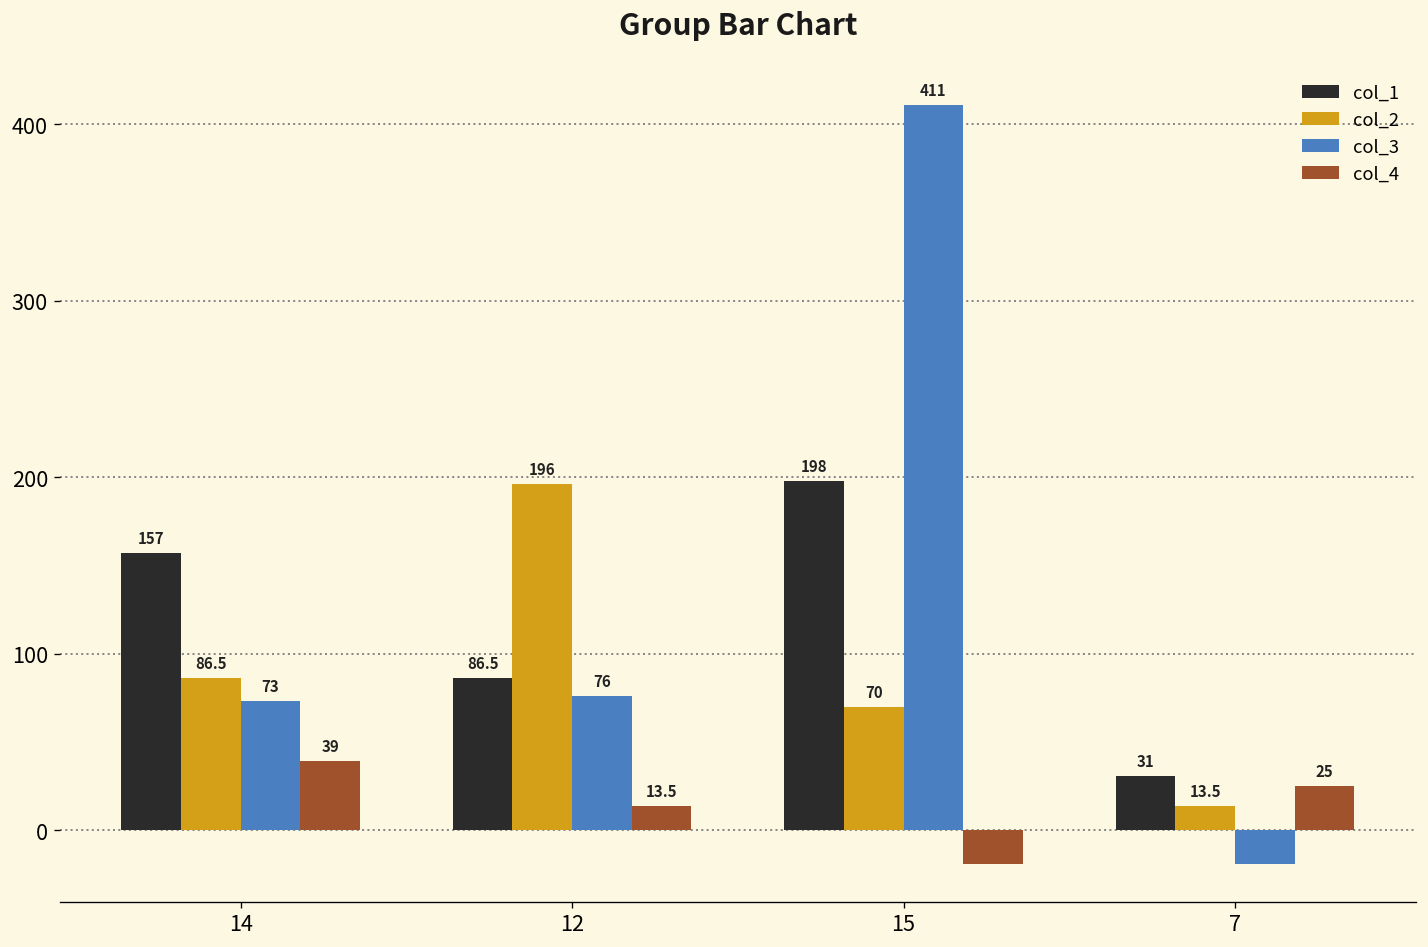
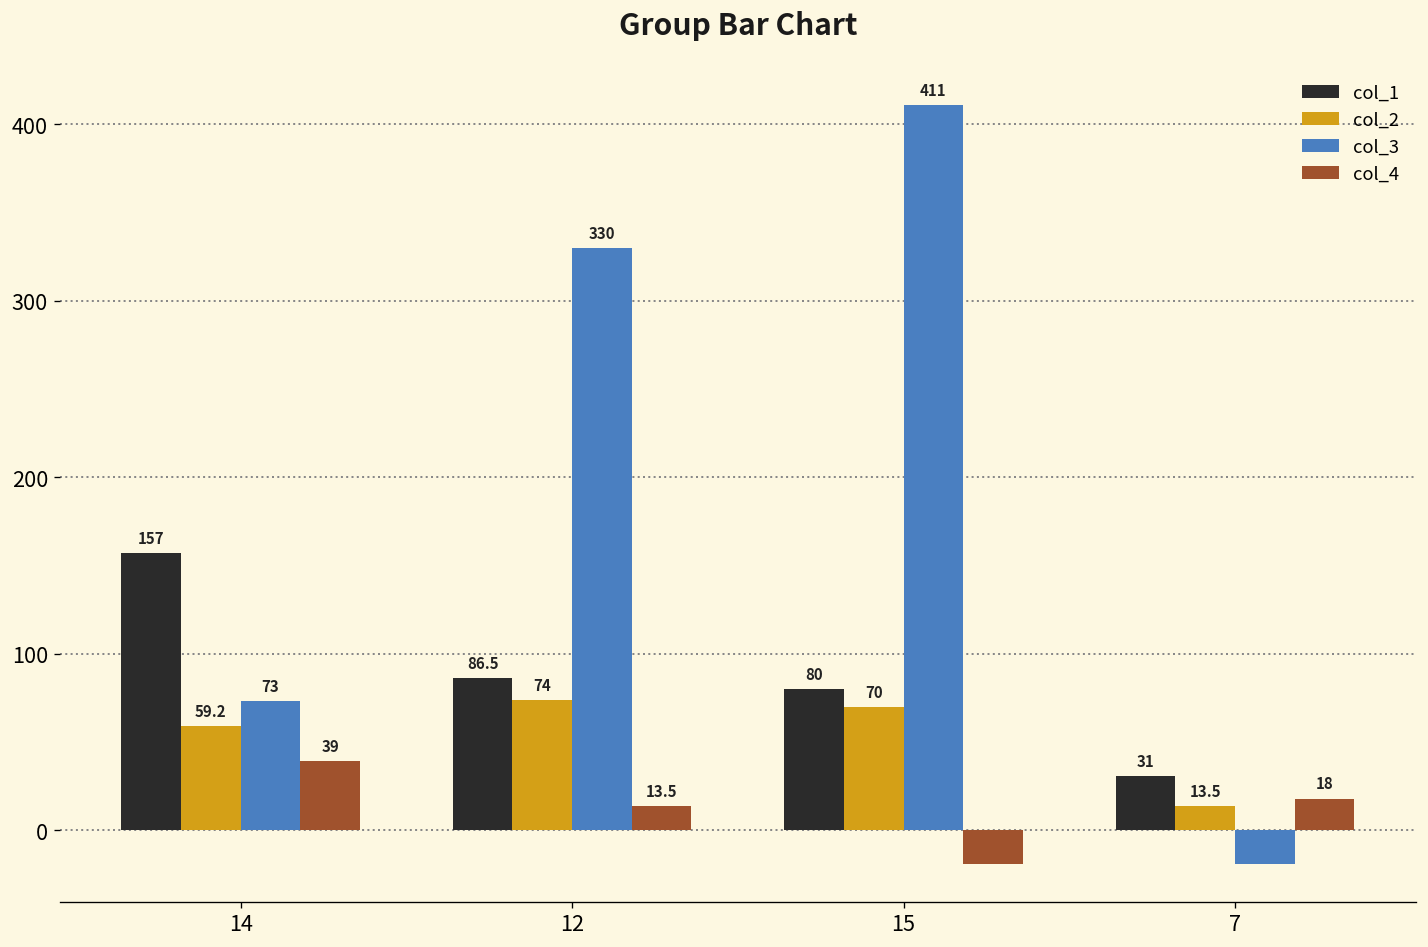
col_2, 14: 86.5 -> 59.2
col_2, 12: 196 -> 74
col_3, 12: 76 -> 330
col_1, 15: 198 -> 80
col_4, 7: 25 -> 18
